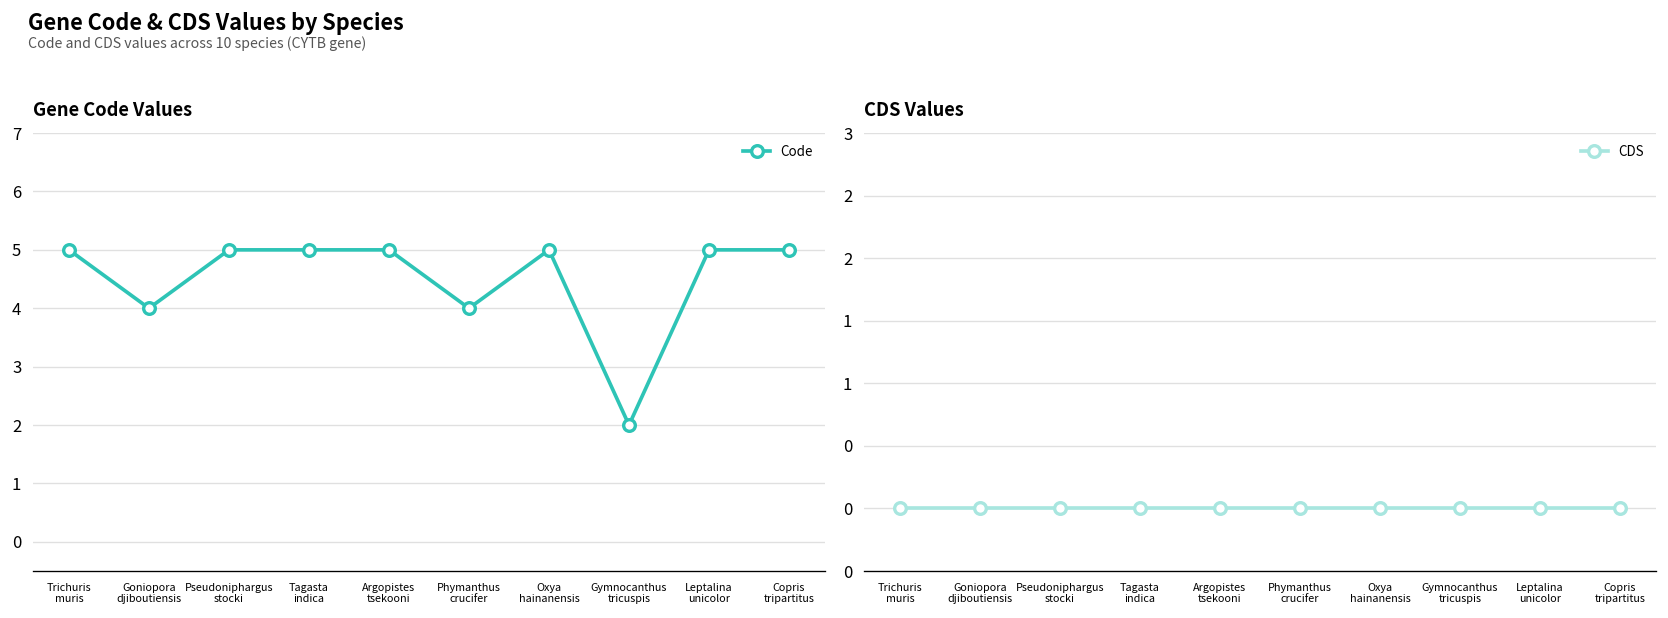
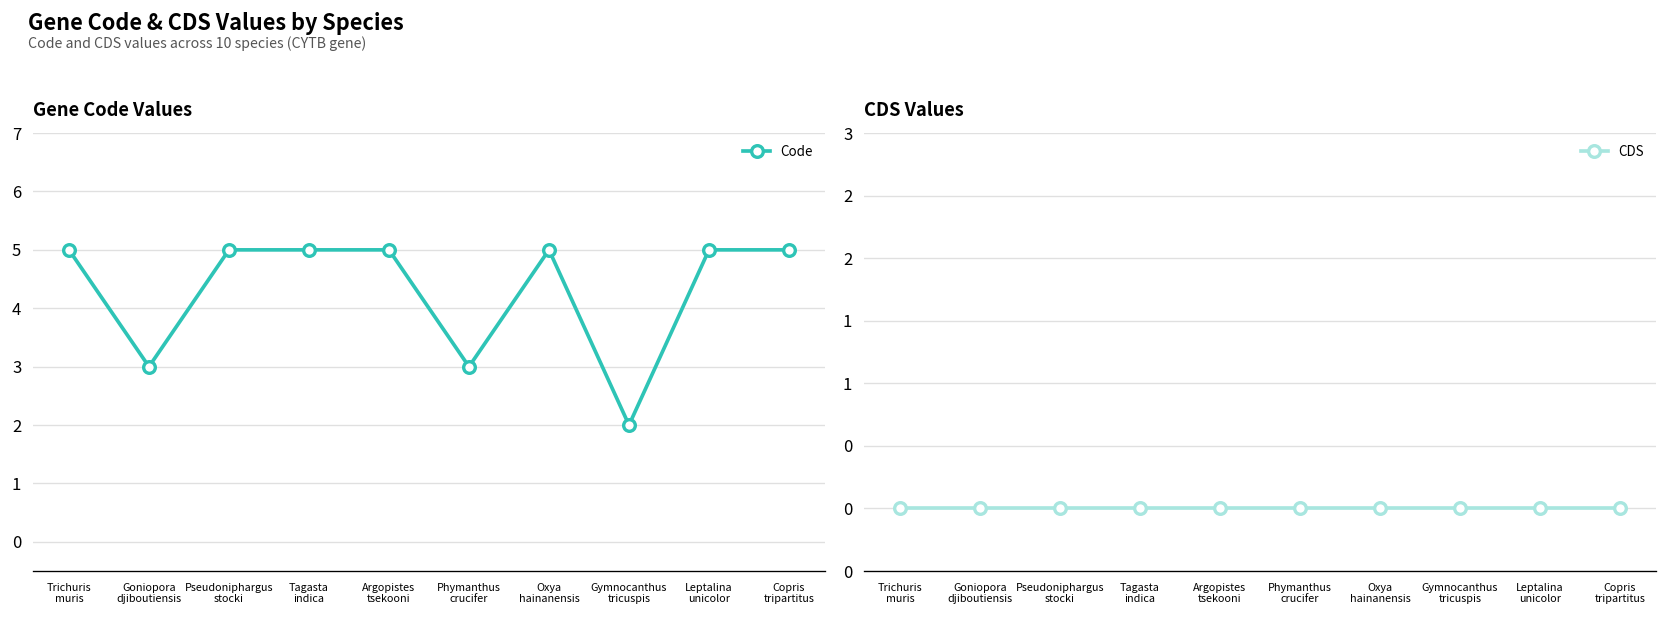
Gene Code Values, Goniopora djiboutiensis: 4 -> 3
Gene Code Values, Phymanthus crucifer: 4 -> 3
